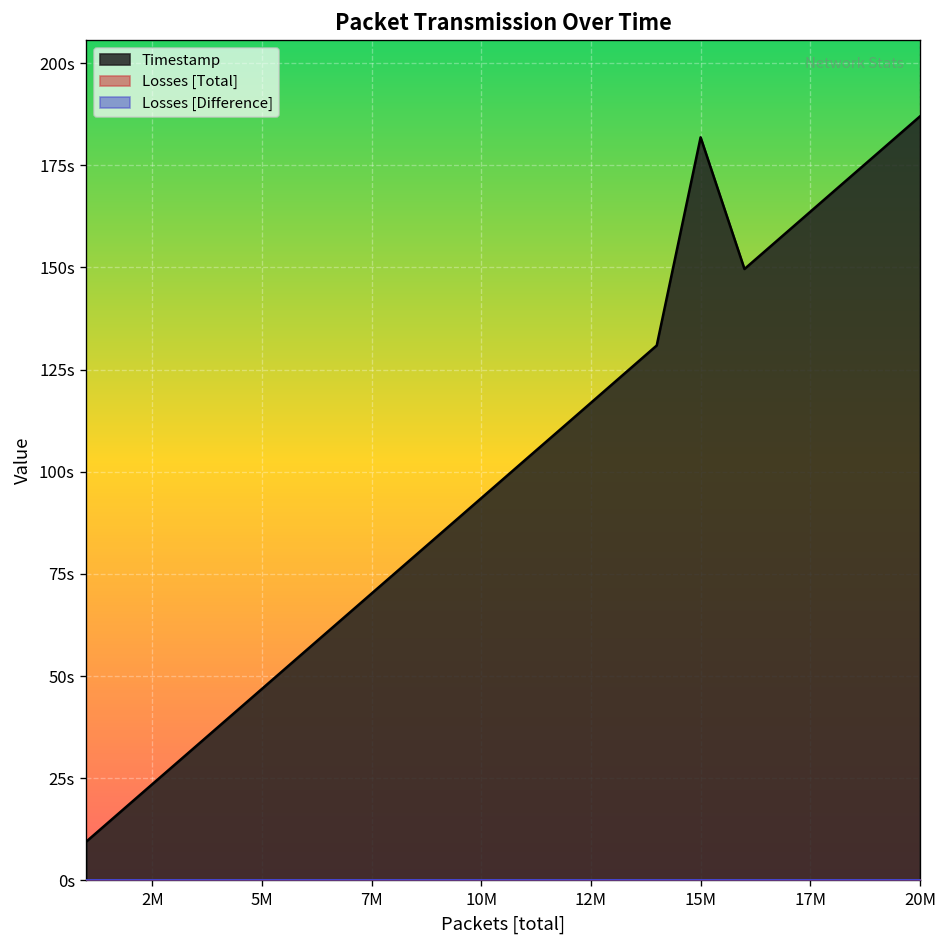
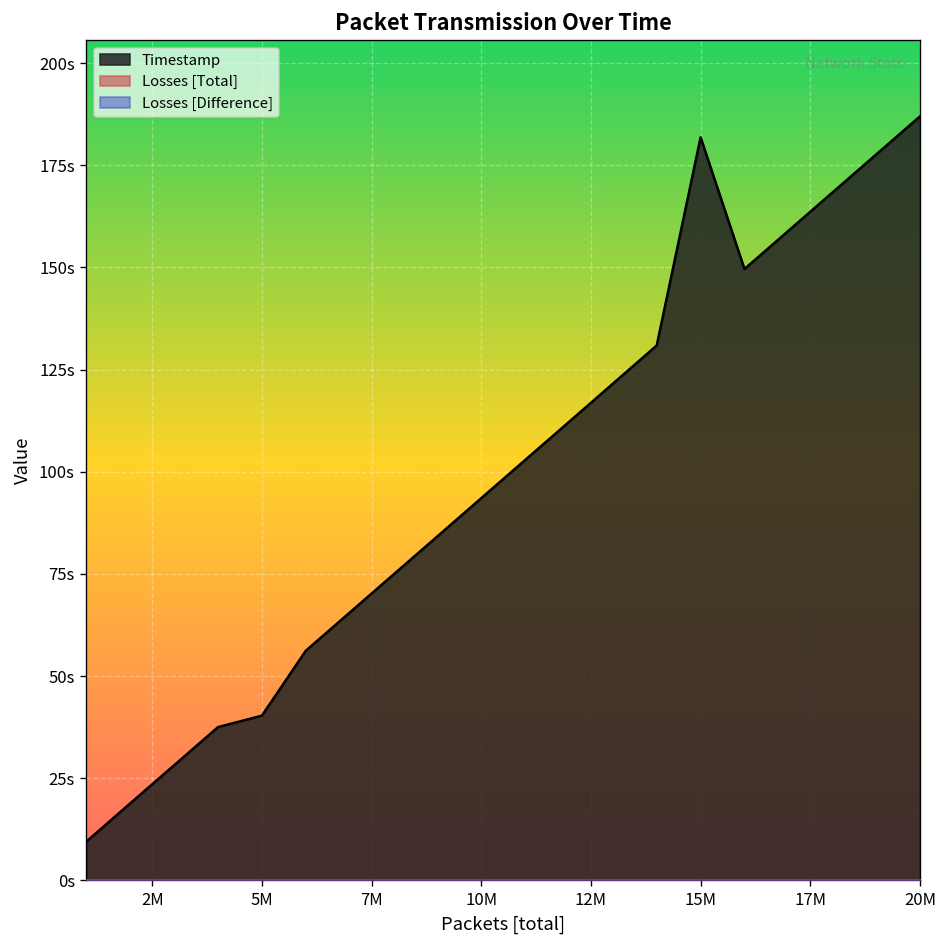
Timestamp, 5M: 47s -> 40s
